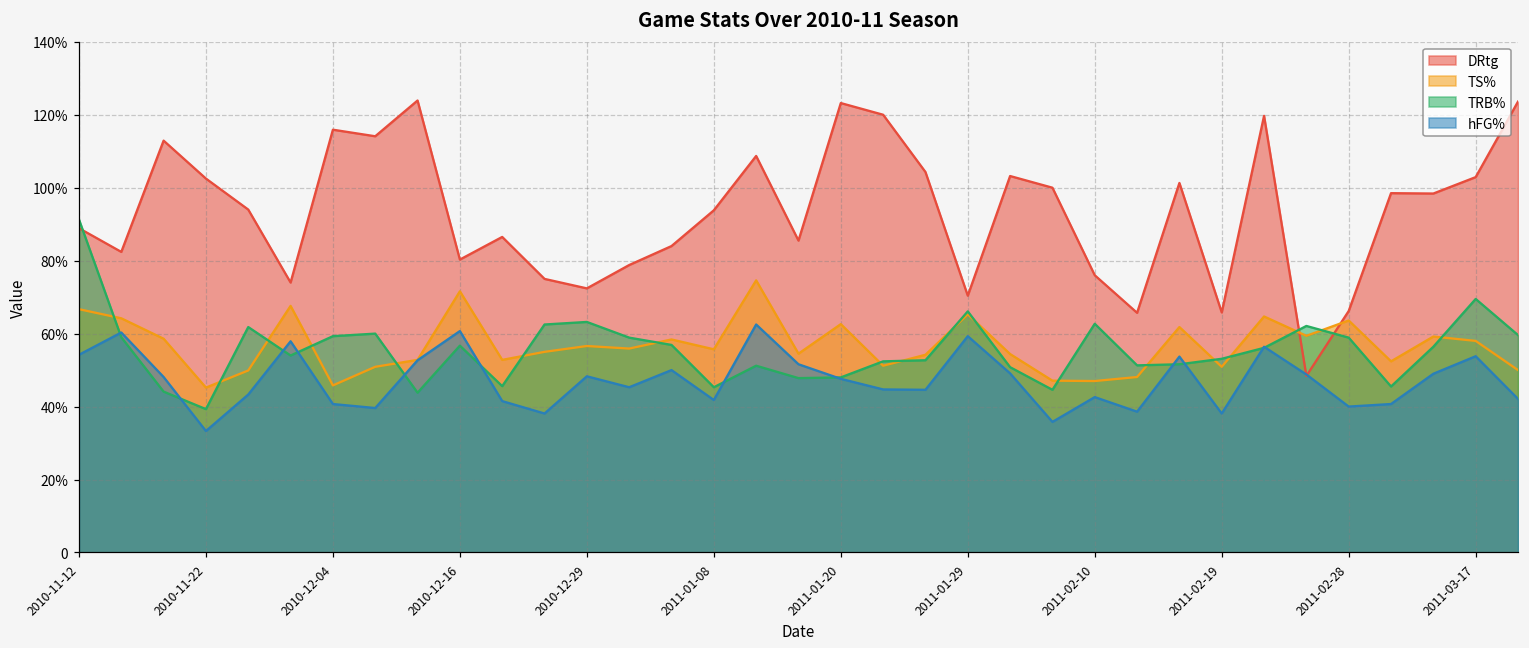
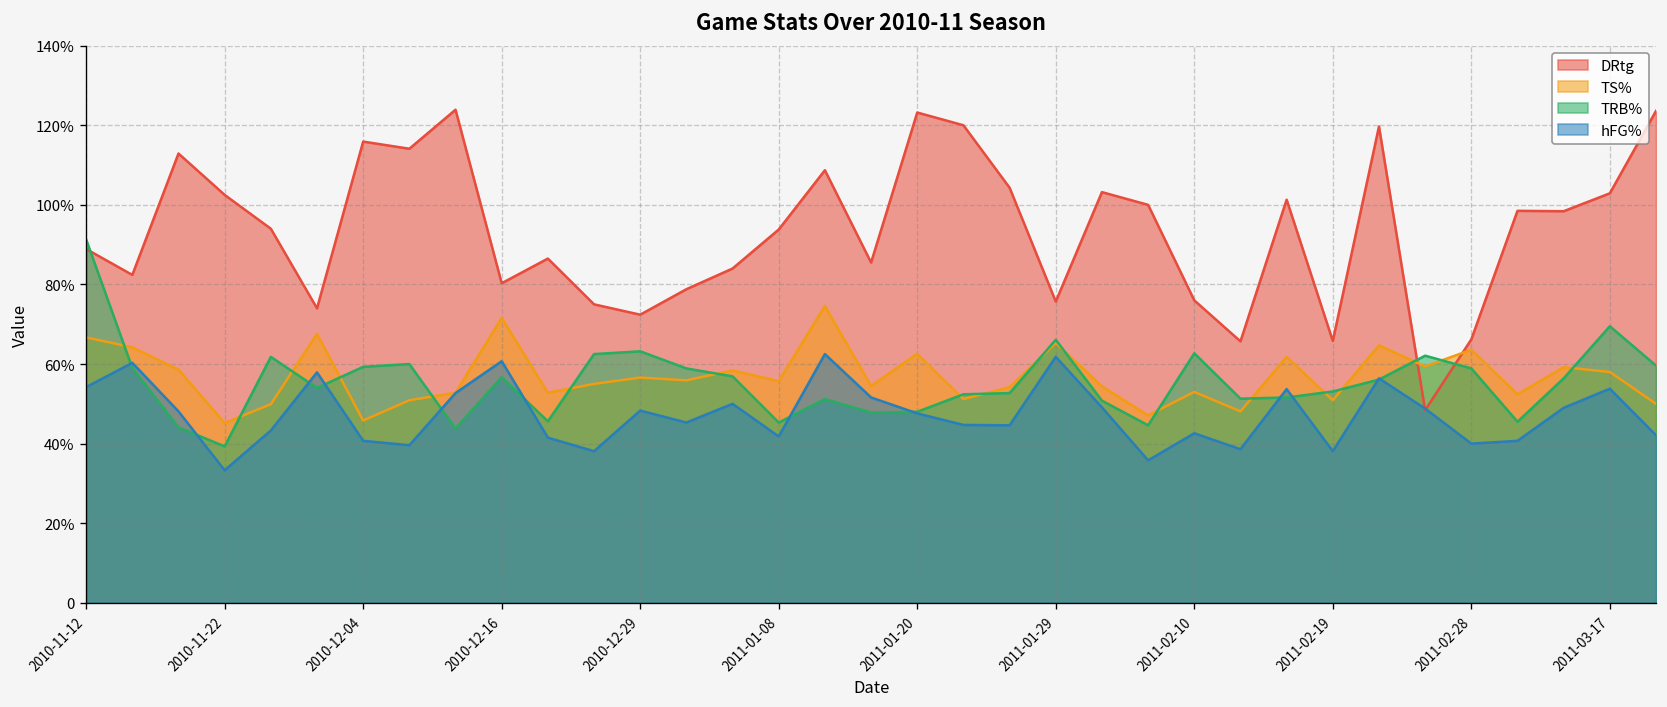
DRtg, 2011-01-29: 70% -> 76%
hFG%, 2011-01-29: 59% -> 62%
TS%, 2011-02-10: 47% -> 53%
